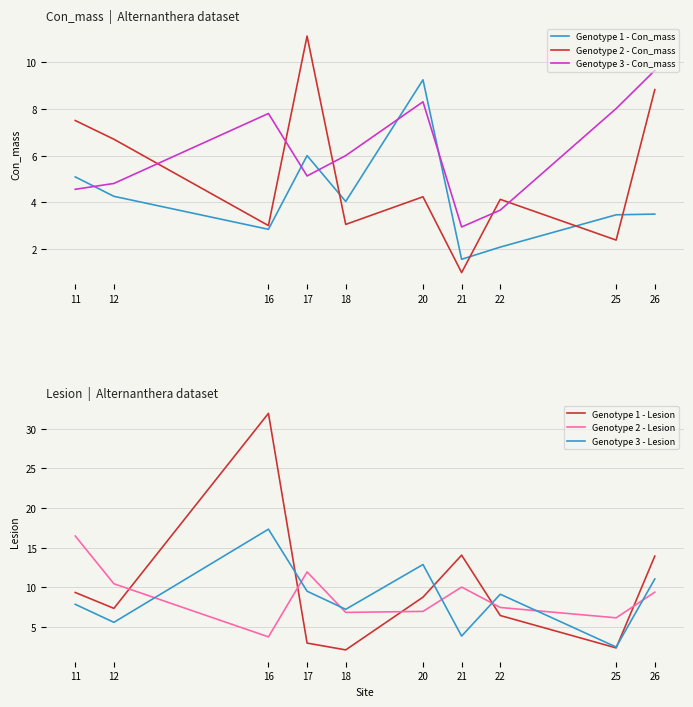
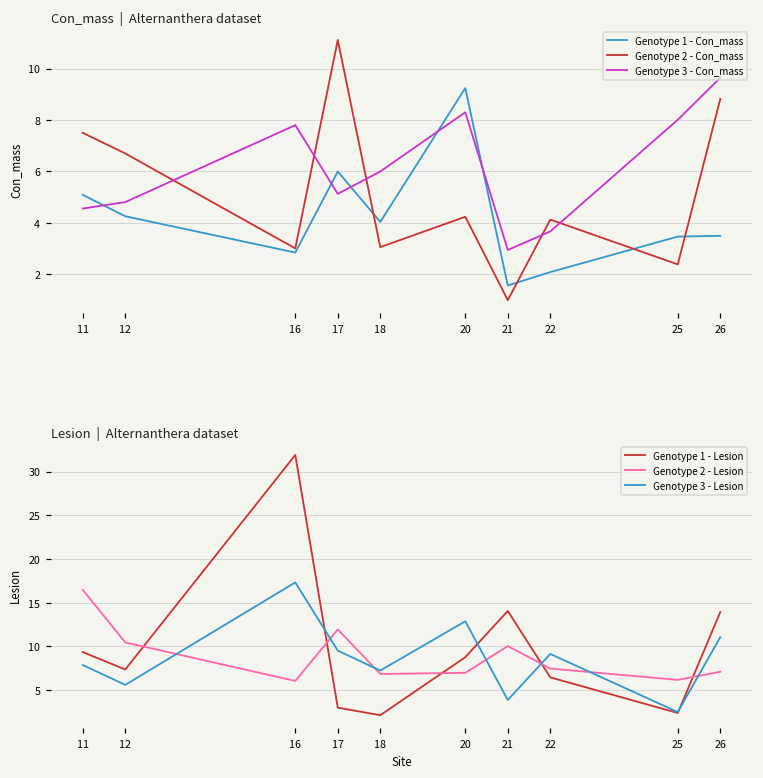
Lesion | Alternanthera dataset, Genotype 2 - Lesion, 16: 4 -> 6
Lesion | Alternanthera dataset, Genotype 2 - Lesion, 26: 9 -> 7
